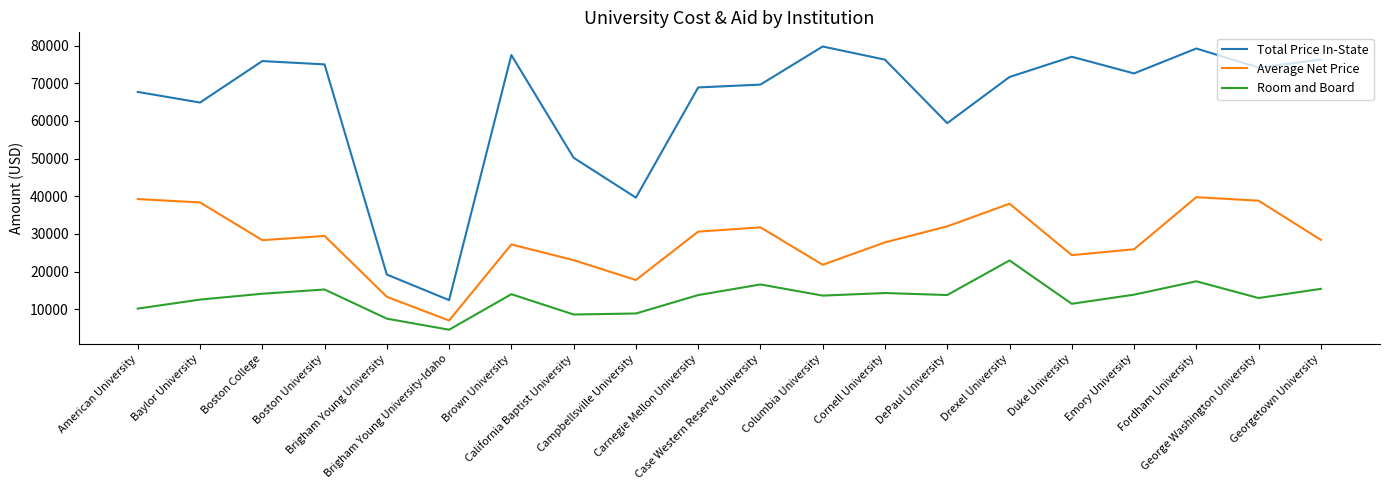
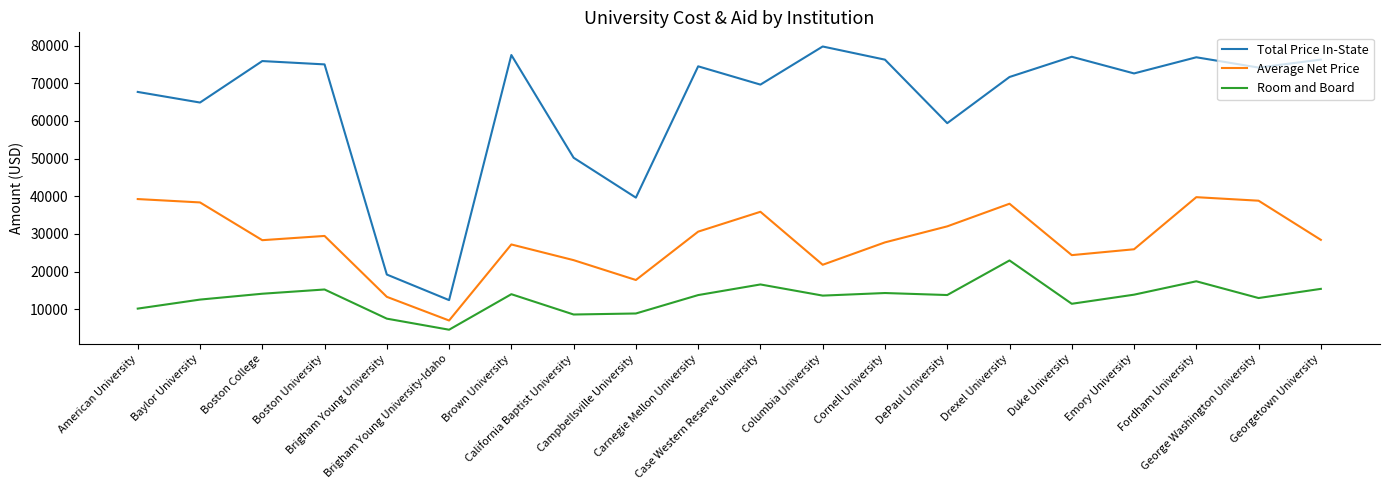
Total Price In-State, Carnegie Mellon University: 69000 -> 74000
Average Net Price, Case Western Reserve University: 32000 -> 36000
Total Price In-State, Fordham University: 79000 -> 77000
